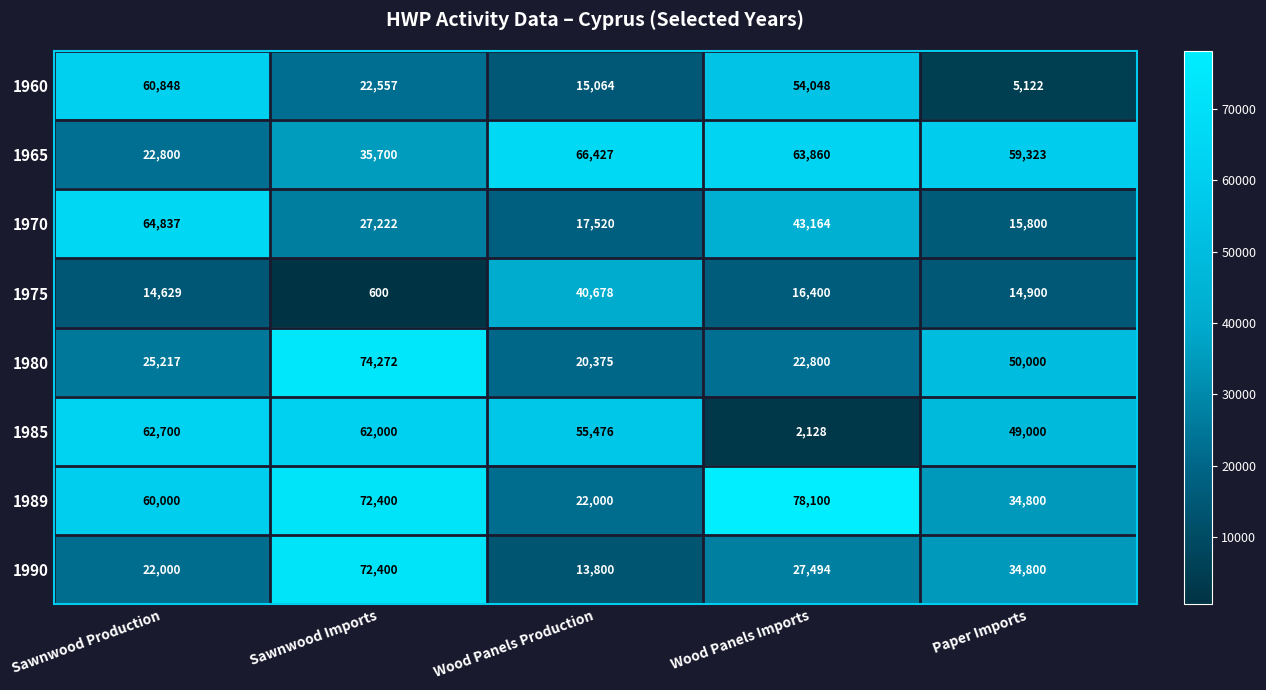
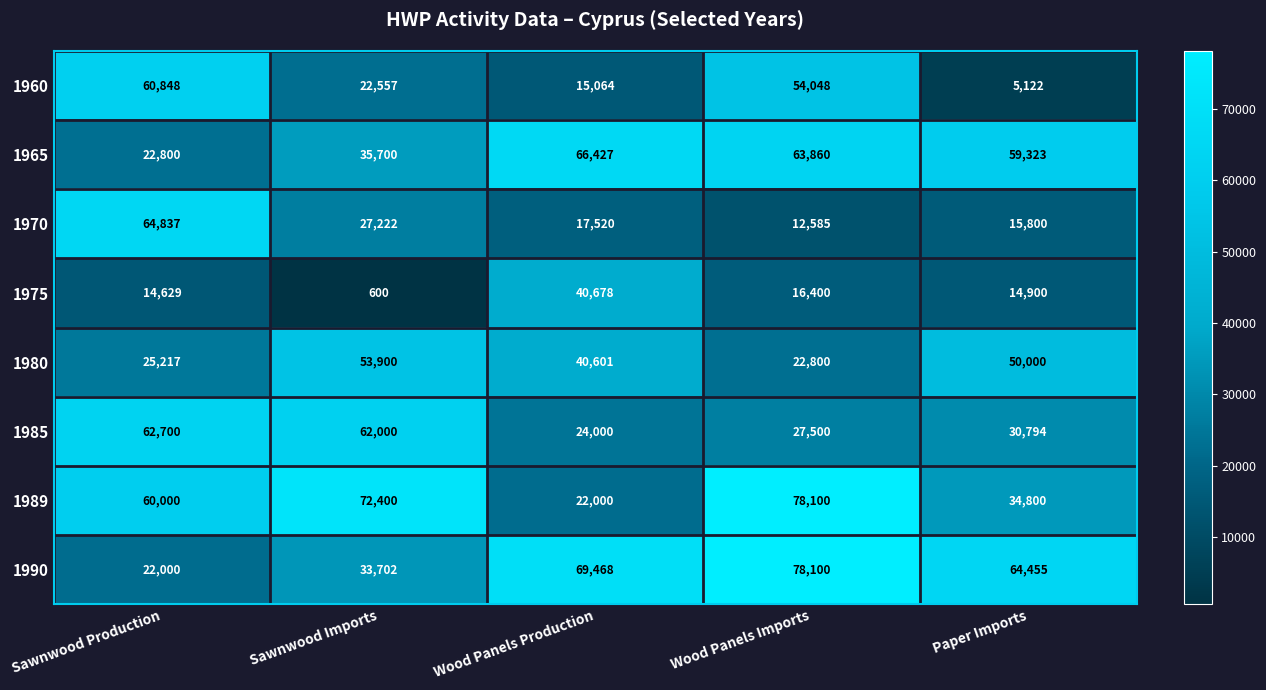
1970, Wood Panels Imports: 43,164 -> 12,585
1980, Sawnwood Imports: 74,272 -> 53,900
1980, Wood Panels Production: 20,375 -> 40,601
1985, Wood Panels Production: 55,476 -> 24,000
1985, Wood Panels Imports: 2,128 -> 27,500
1985, Paper Imports: 49,000 -> 30,794
1990, Sawnwood Imports: 72,400 -> 33,702
1990, Wood Panels Production: 13,800 -> 69,468
1990, Wood Panels Imports: 27,494 -> 78,100
1990, Paper Imports: 34,800 -> 64,455
